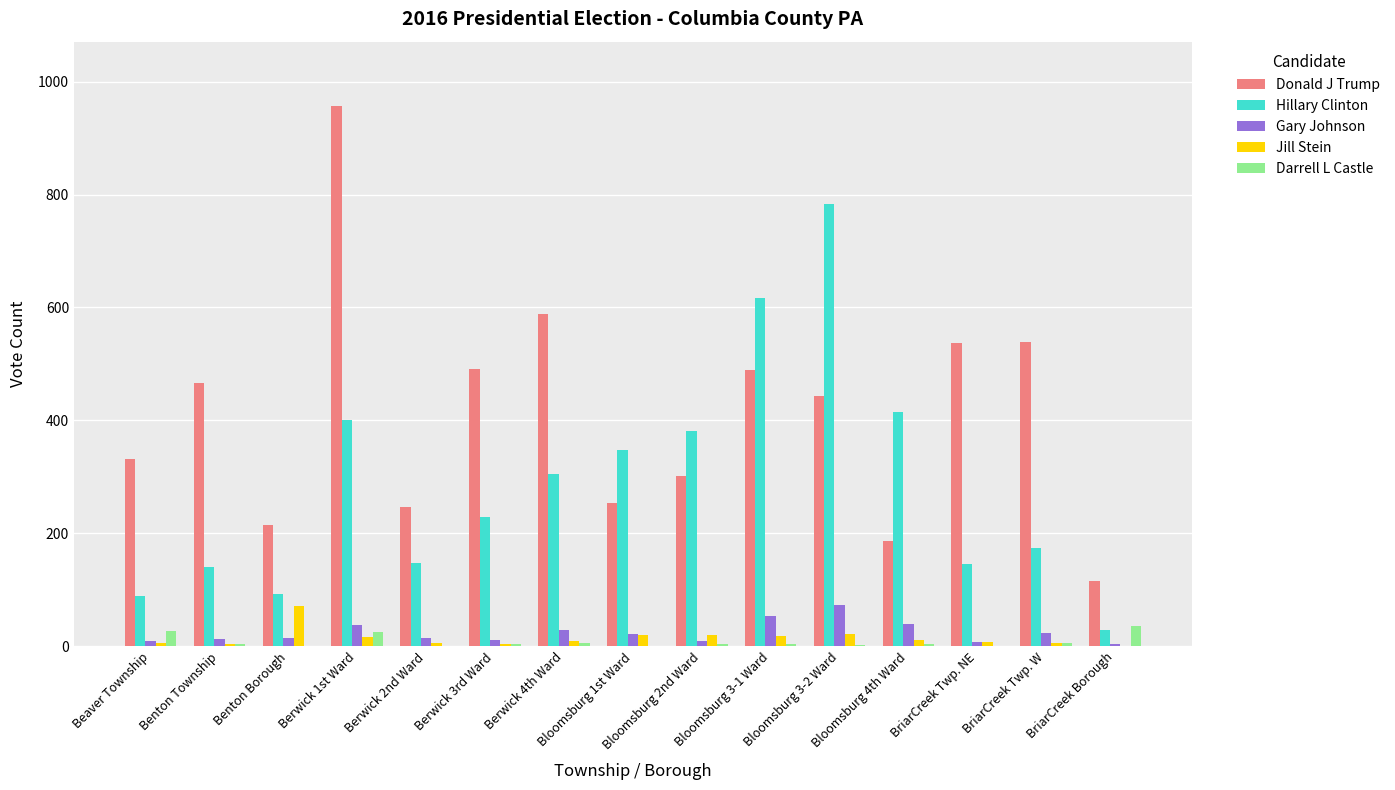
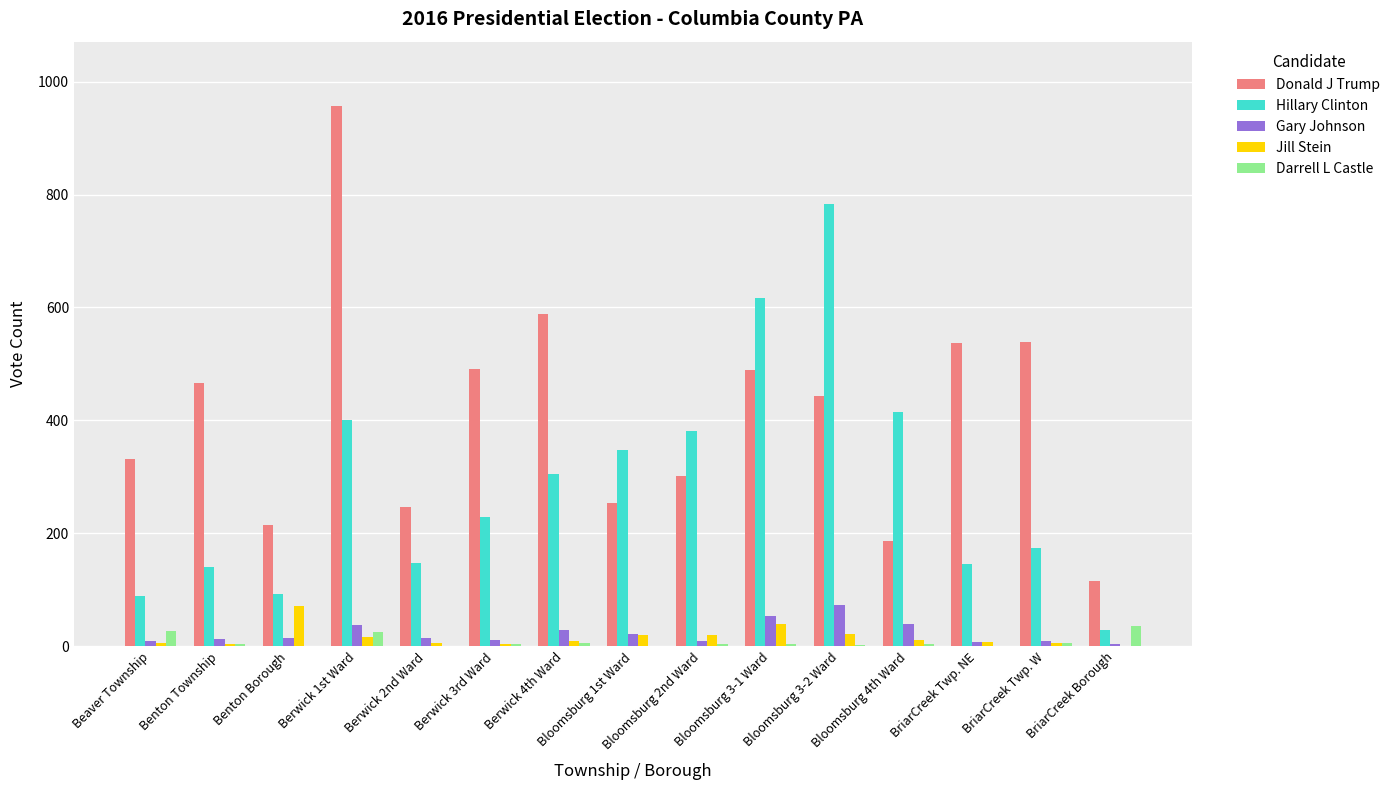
Jill Stein, Bloomsburg 3-1 Ward: 20 -> 40
Gary Johnson, BriarCreek Twp. W: 20 -> 10
